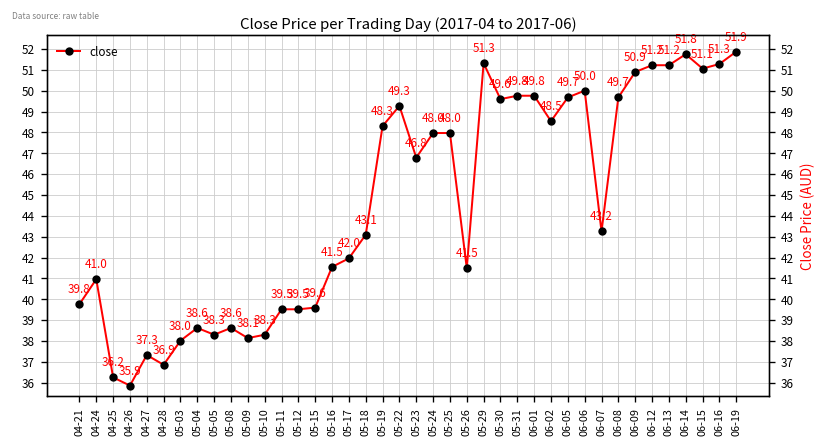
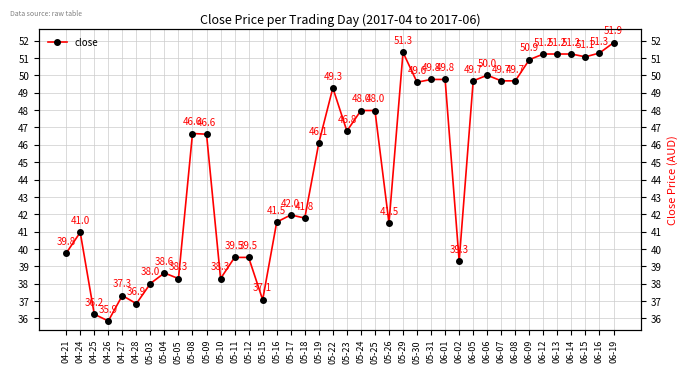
05-08: 38.6 -> 46.6
05-09: 38.1 -> 46.6
05-15: 39.6 -> 37.1
05-18: 43.1 -> 41.8
05-19: 48.3 -> 46.1
06-02: 48.5 -> 39.3
06-07: 43.2 -> 49.7
06-14: 51.8 -> 51.2
